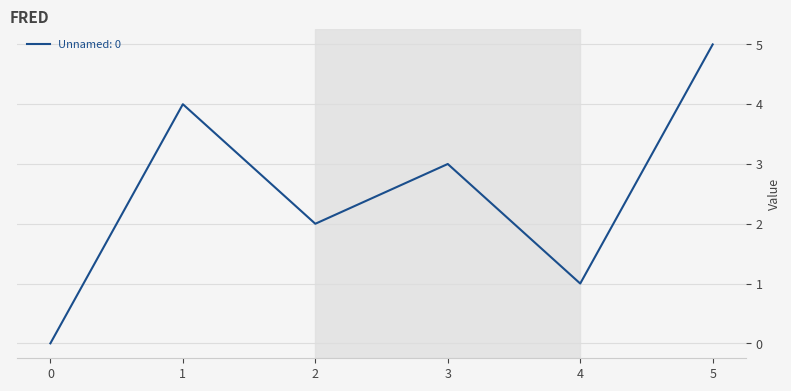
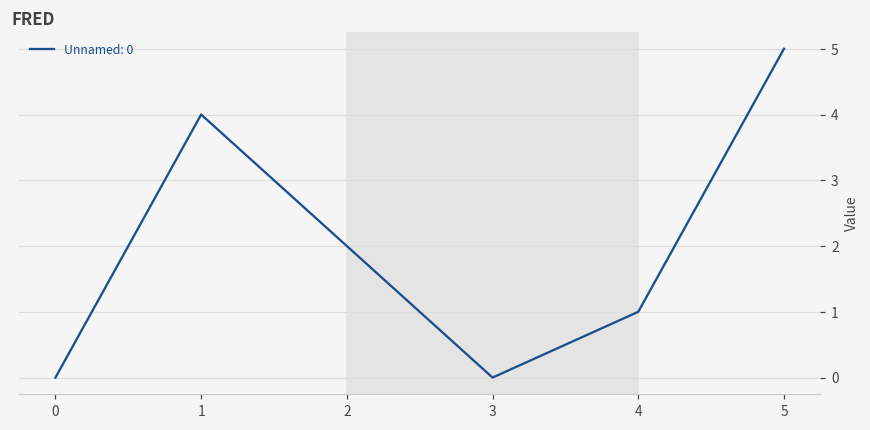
3: 3 -> 0
